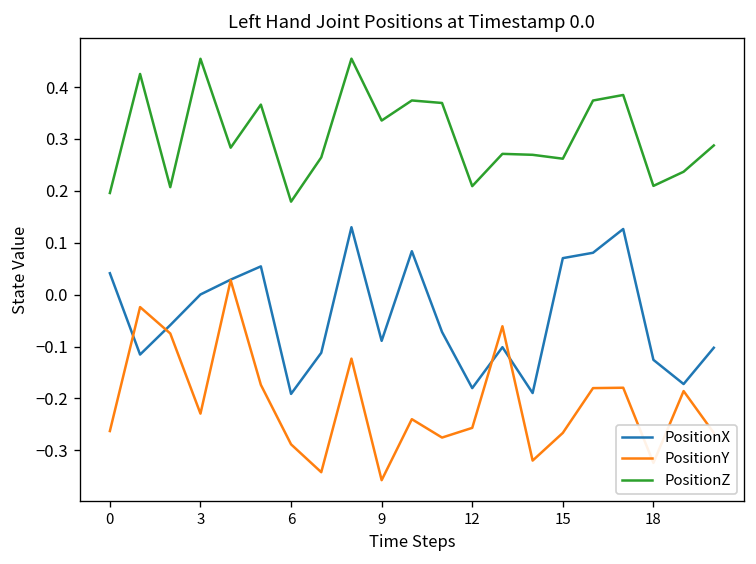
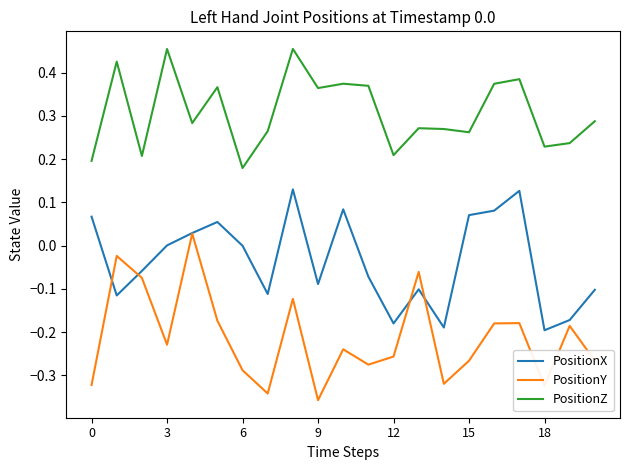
PositionX, 0: 0.04 -> 0.07
PositionY, 0: -0.26 -> -0.32
PositionX, 6: -0.19 -> 0.00
PositionZ, 9: 0.34 -> 0.36
PositionX, 18: -0.13 -> -0.20
PositionZ, 18: 0.21 -> 0.23
